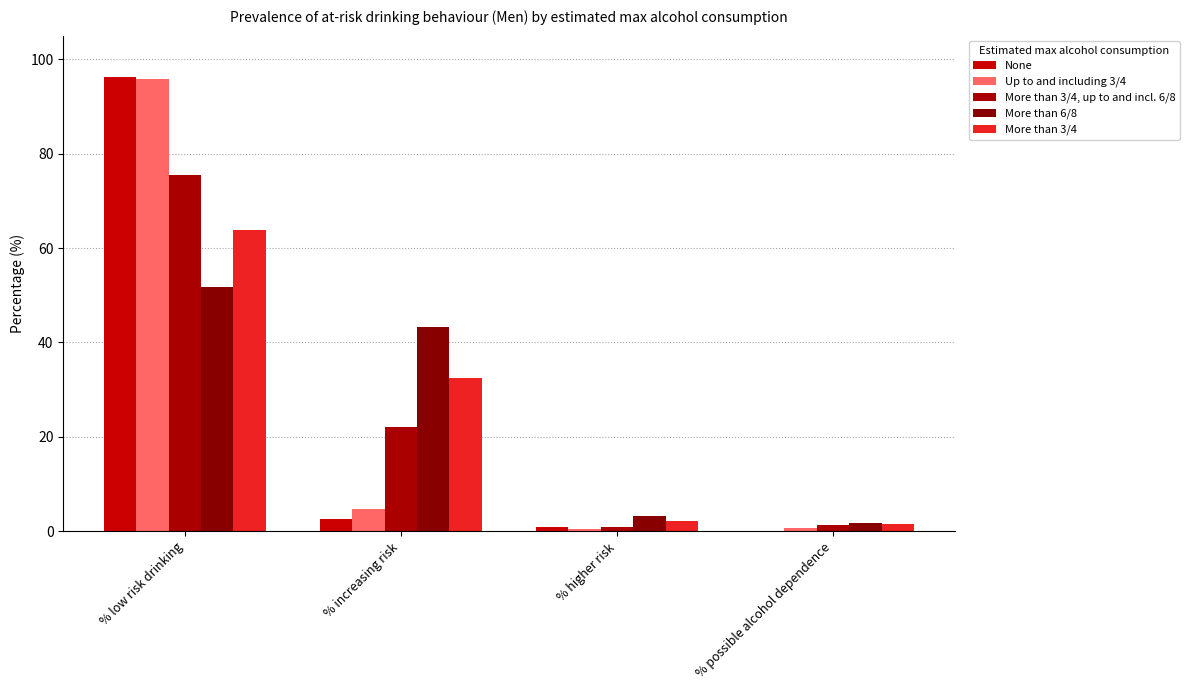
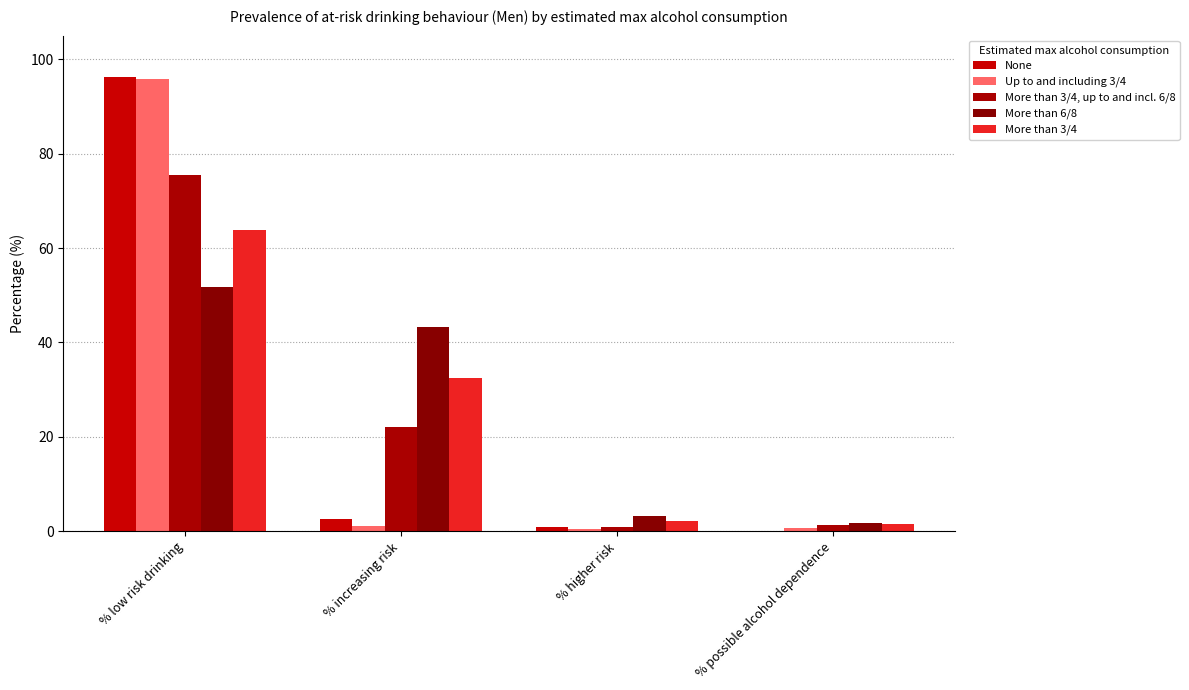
Up to and including 3/4, % increasing risk: 5 -> 1
